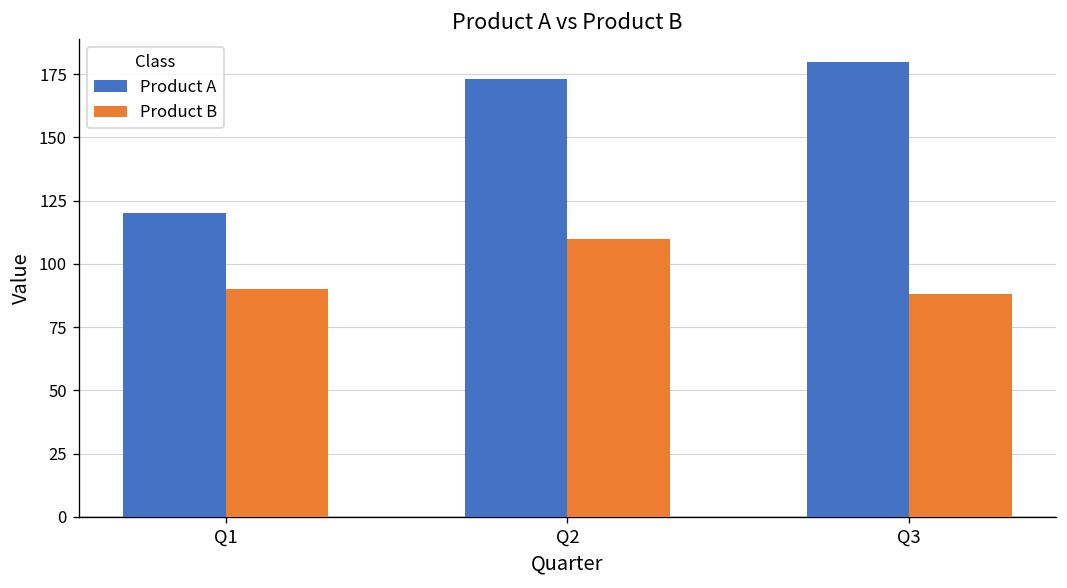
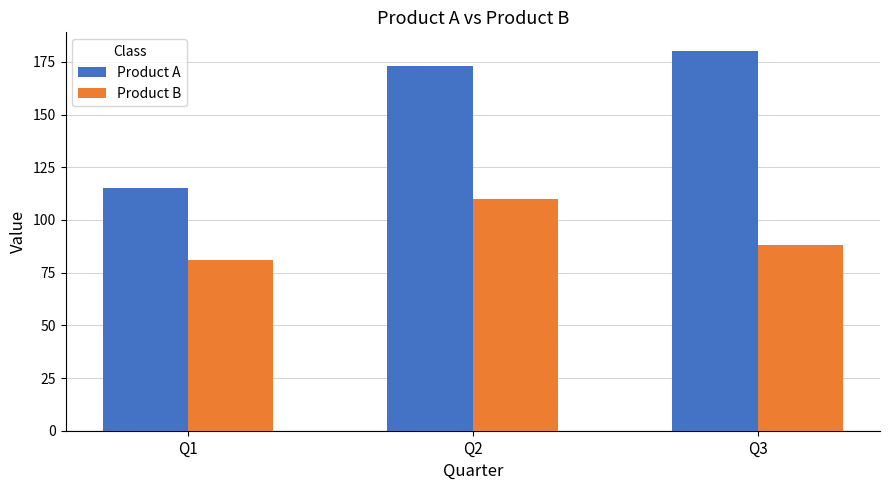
Product A, Q1: 120 -> 115
Product B, Q1: 90 -> 81
